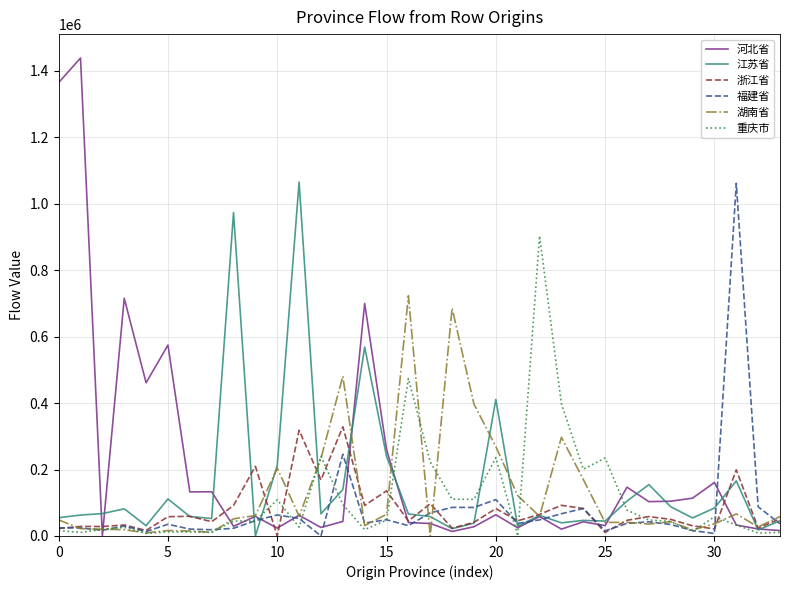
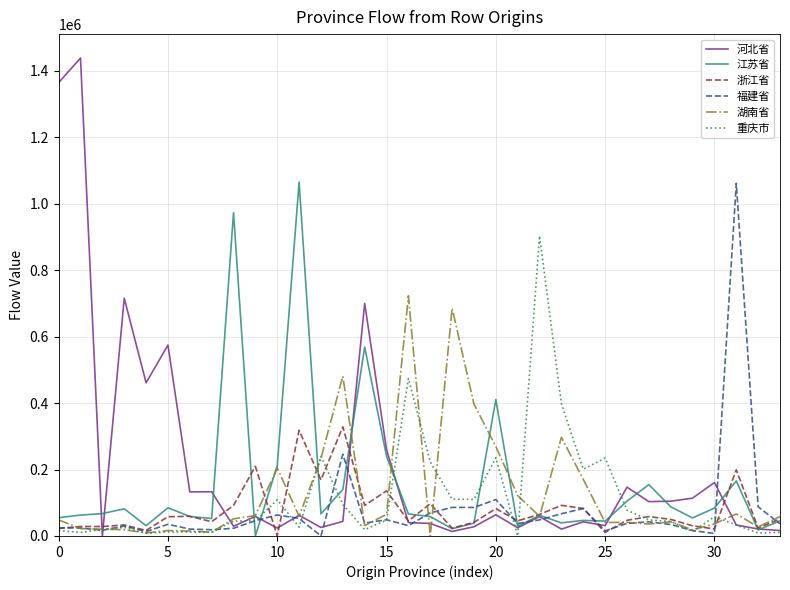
江苏省, 5: 110000 -> 80000
